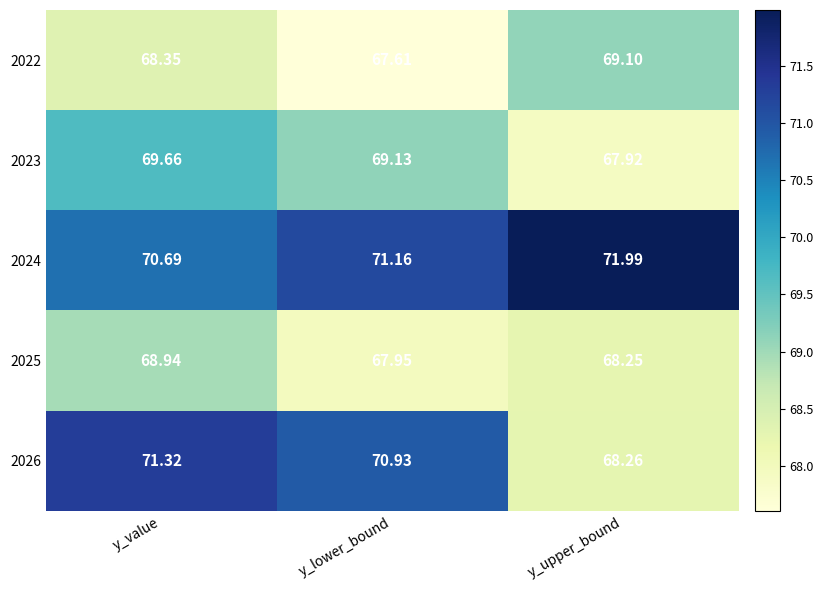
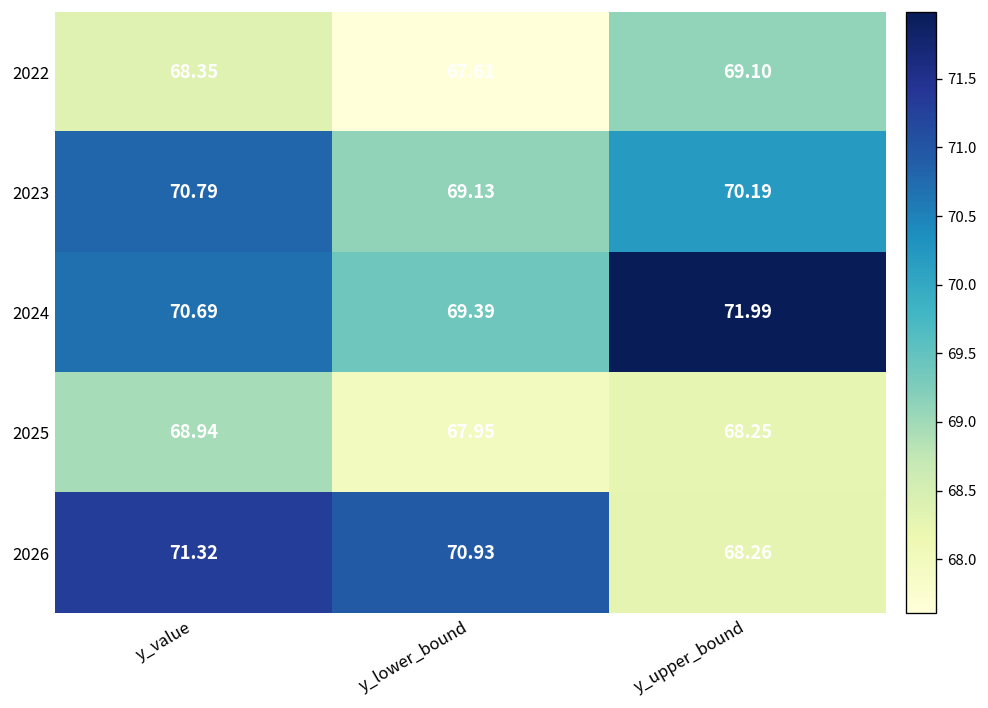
2023, y_value: 69.66 -> 70.79
2023, y_upper_bound: 67.92 -> 70.19
2024, y_lower_bound: 71.16 -> 69.39
